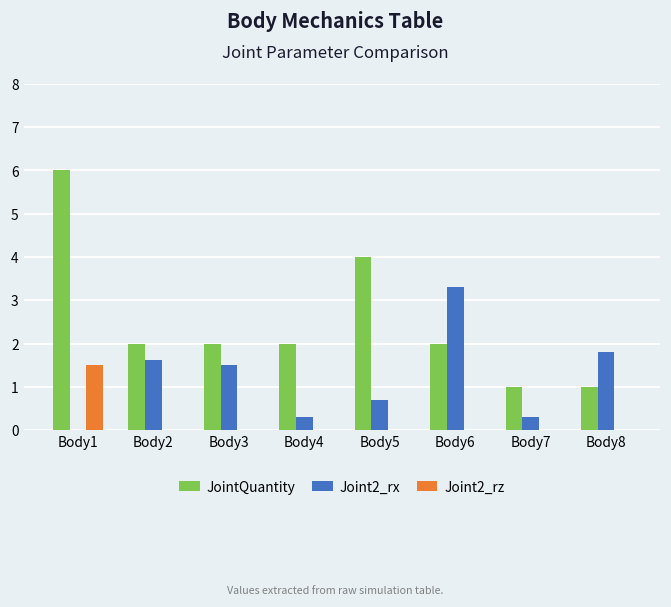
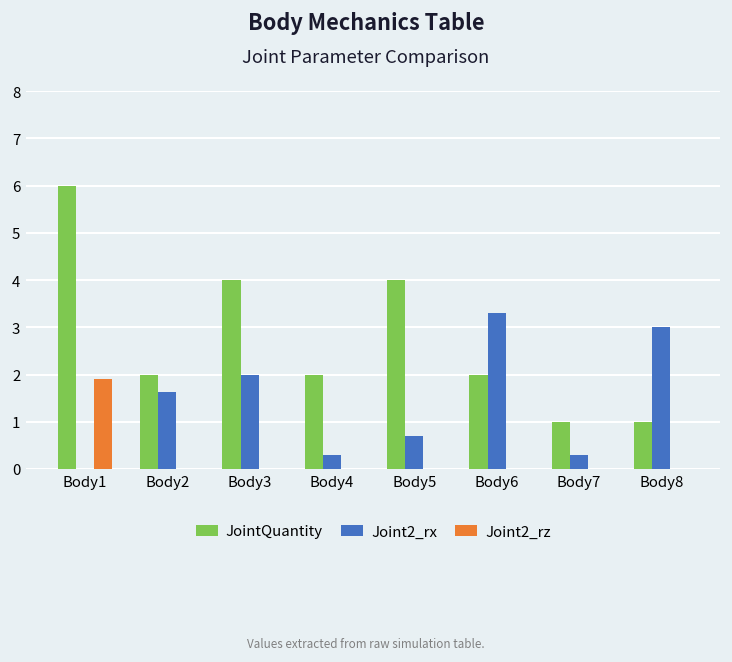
Joint2_rz, Body1: 1.5 -> 1.9
JointQuantity, Body3: 2 -> 4
Joint2_rx, Body3: 1.5 -> 2.0
Joint2_rx, Body8: 1.8 -> 3.0
